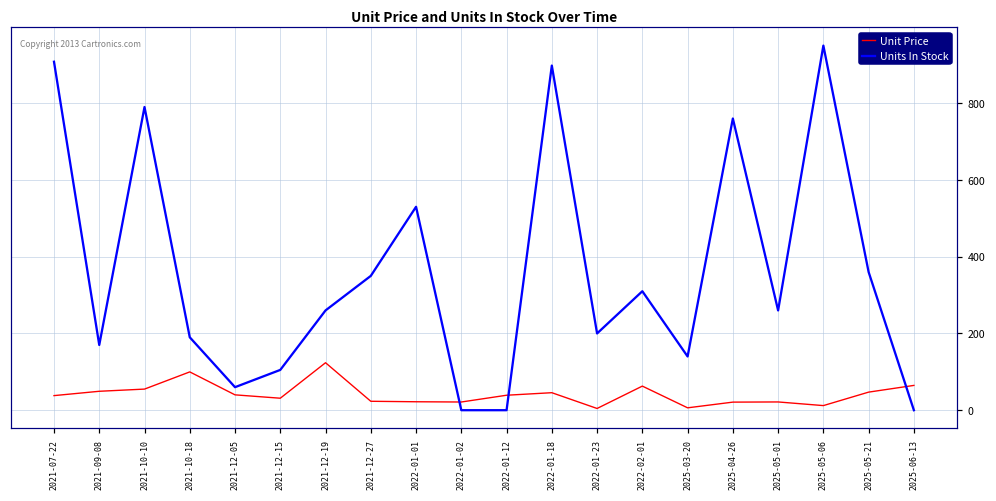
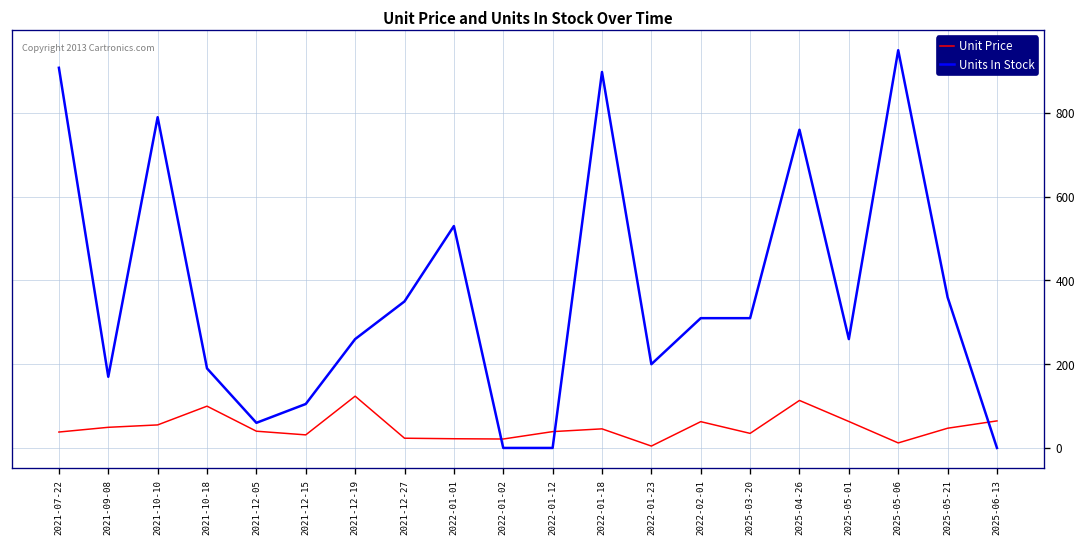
Unit Price, 2025-03-20: 10 -> 30
Units In Stock, 2025-03-20: 140 -> 310
Unit Price, 2025-04-26: 20 -> 110
Unit Price, 2025-05-01: 20 -> 60
